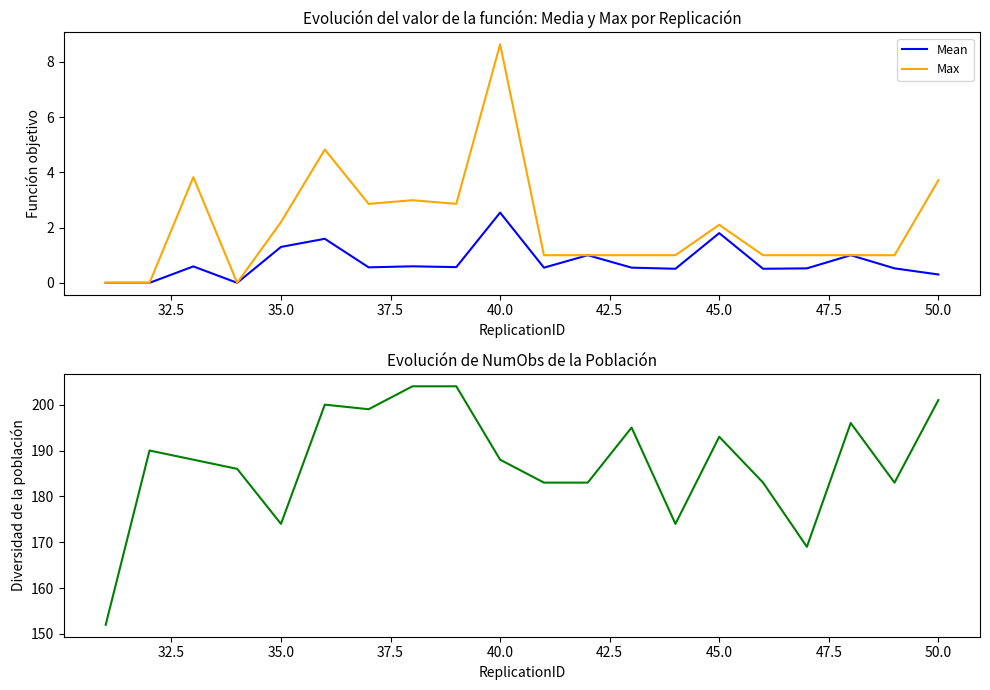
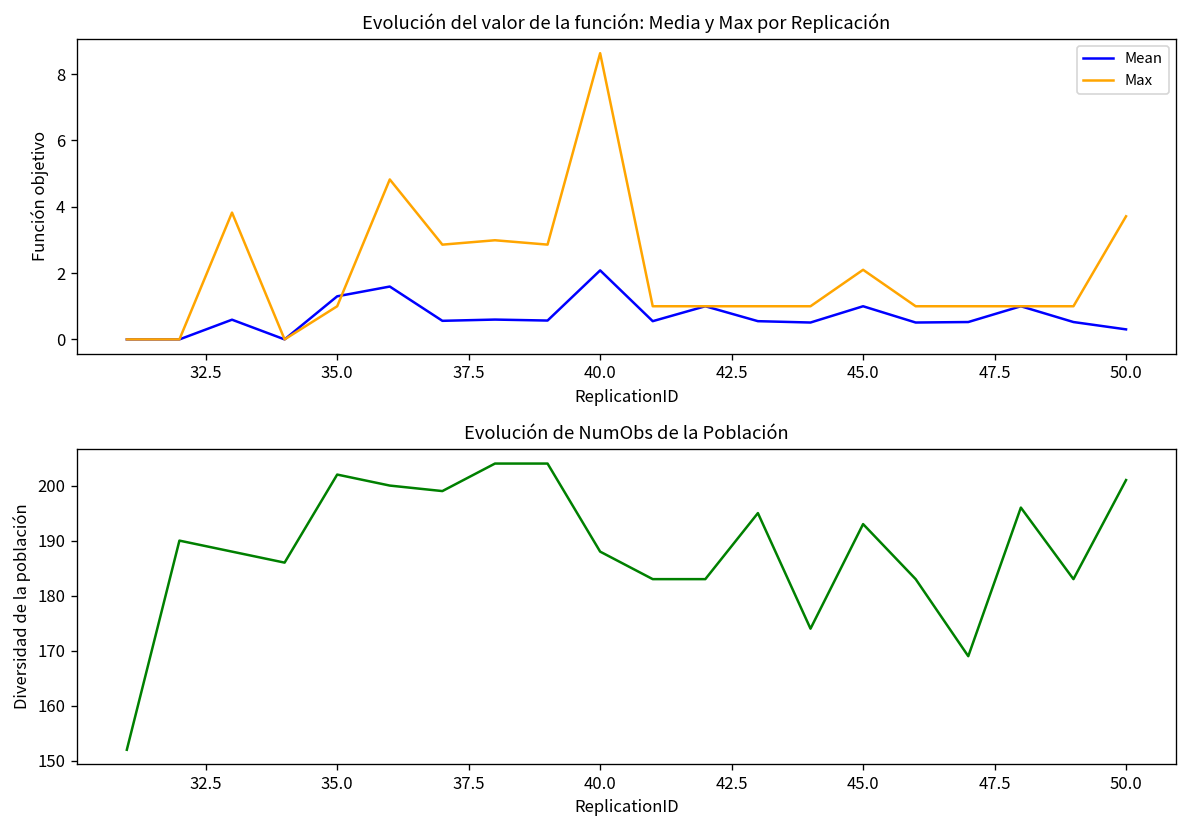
Evolución del valor de la función: Media y Max por Replicación, Max, 35.0: 2.2 -> 1.0
Evolución del valor de la función: Media y Max por Replicación, Mean, 40.0: 2.5 -> 2.1
Evolución del valor de la función: Media y Max por Replicación, Mean, 45.0: 1.8 -> 1.0
Evolución de NumObs de la Población, 35.0: 174 -> 202
